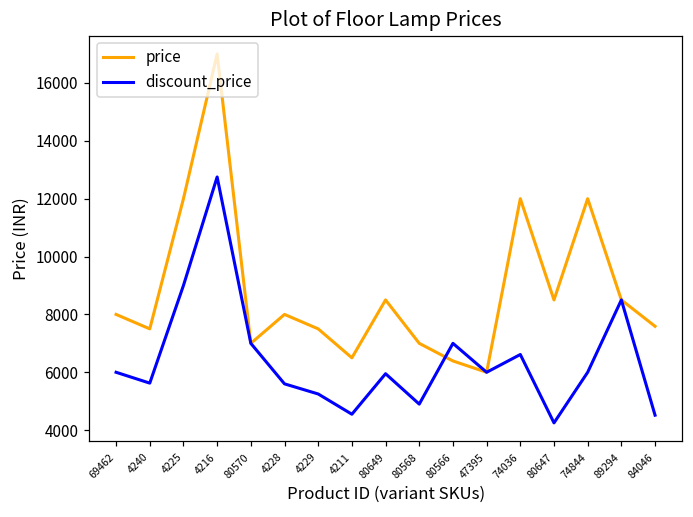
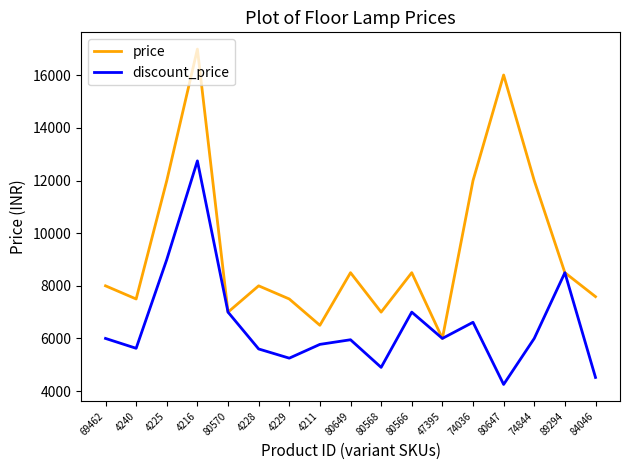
discount_price, 4211: 4500 -> 5800
price, 80566: 6400 -> 8500
price, 80647: 8500 -> 16000
